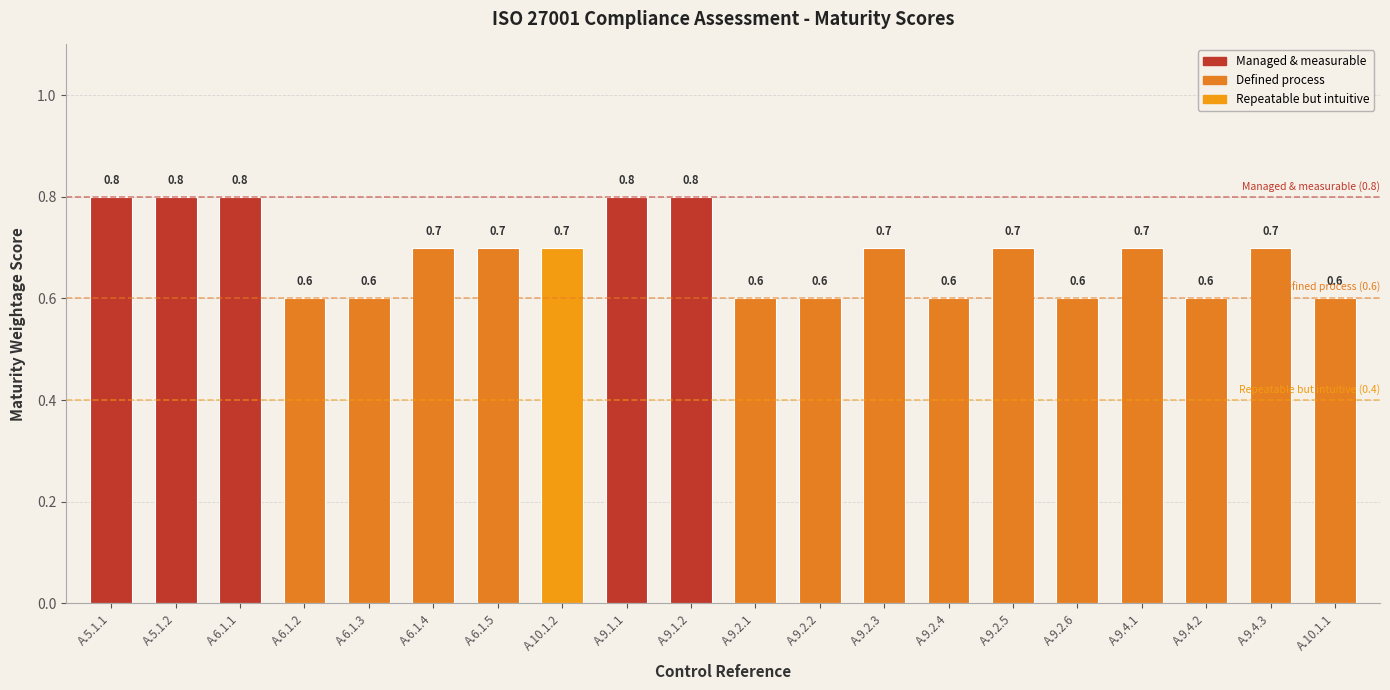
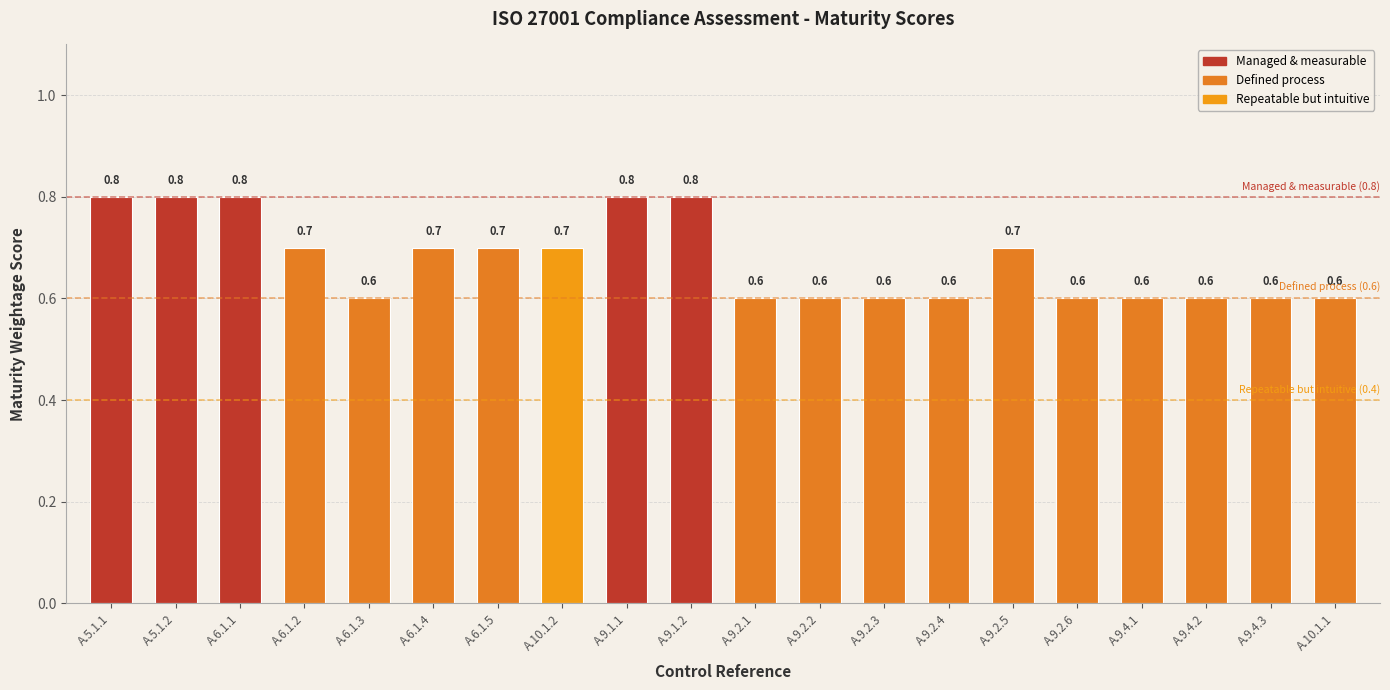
A.6.1.2: 0.6 -> 0.7
A.9.2.3: 0.7 -> 0.6
A.9.4.1: 0.7 -> 0.6
A.9.4.3: 0.7 -> 0.6
